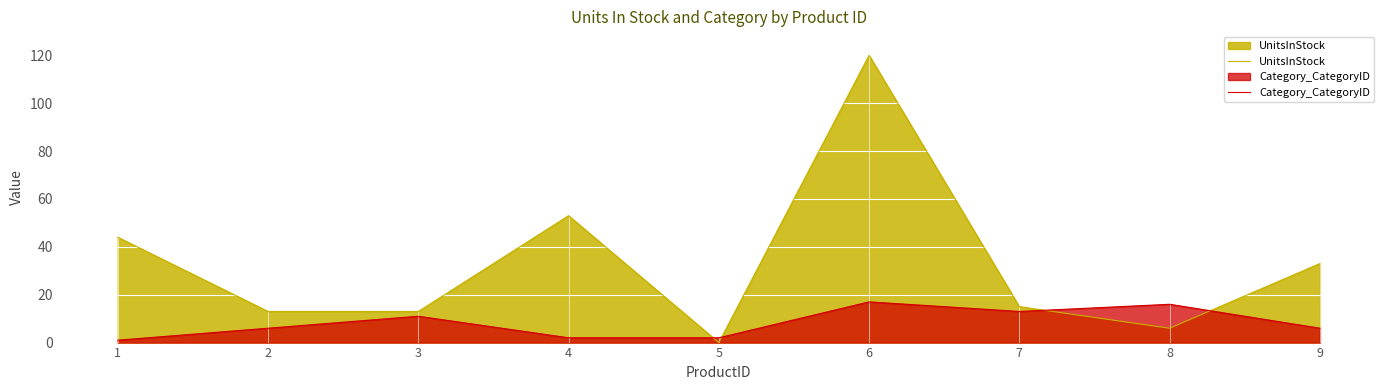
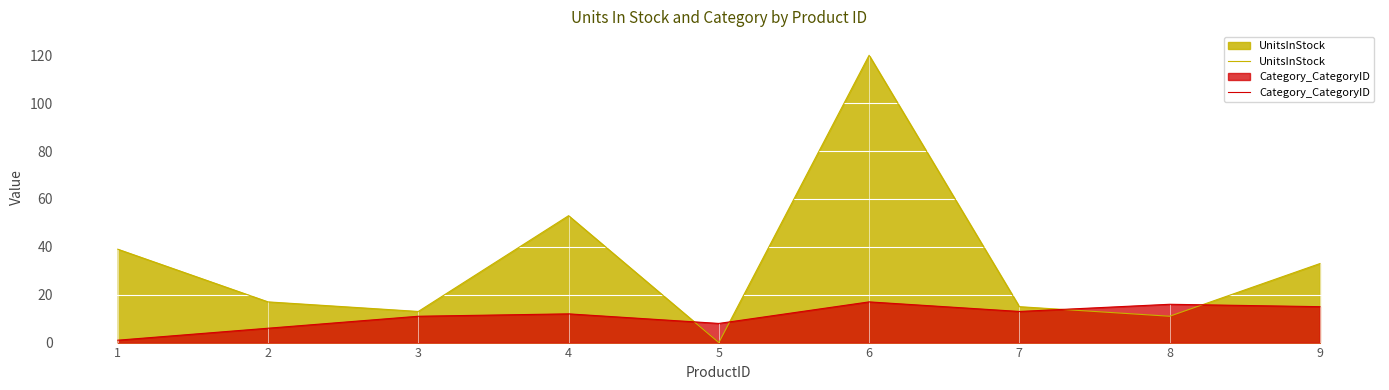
UnitsInStock, 1: 44 -> 39
UnitsInStock, 2: 13 -> 17
Category_CategoryID, 4: 2 -> 12
Category_CategoryID, 5: 2 -> 8
UnitsInStock, 8: 6 -> 11
Category_CategoryID, 9: 6 -> 15
